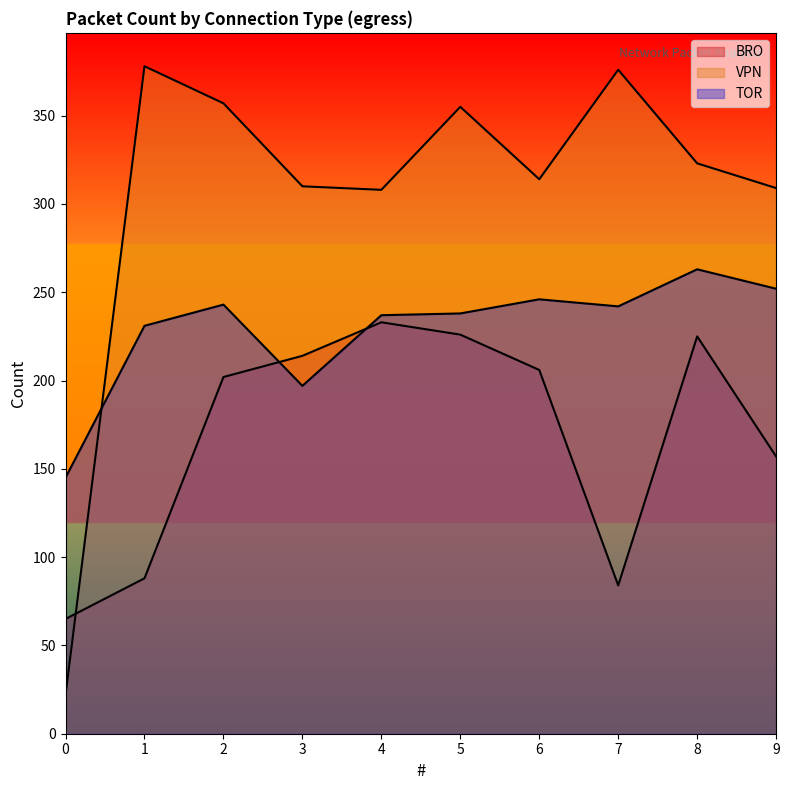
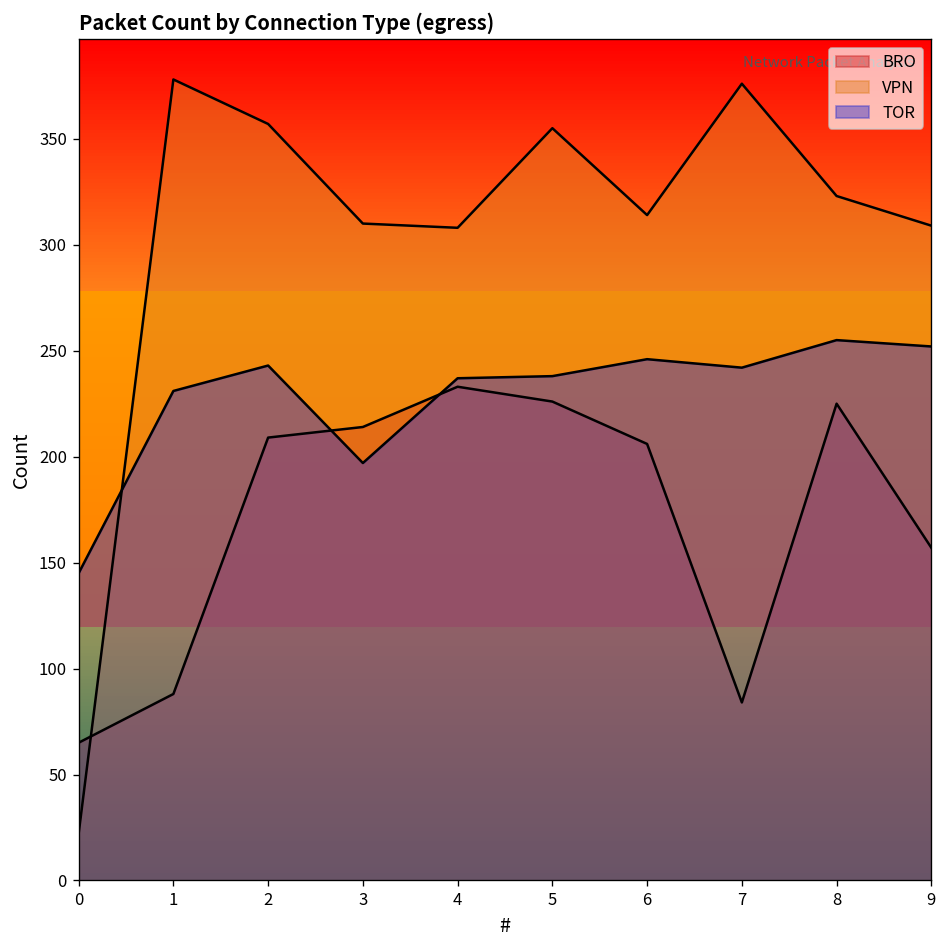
BRO, 2: 202 -> 209
TOR, 8: 263 -> 255
